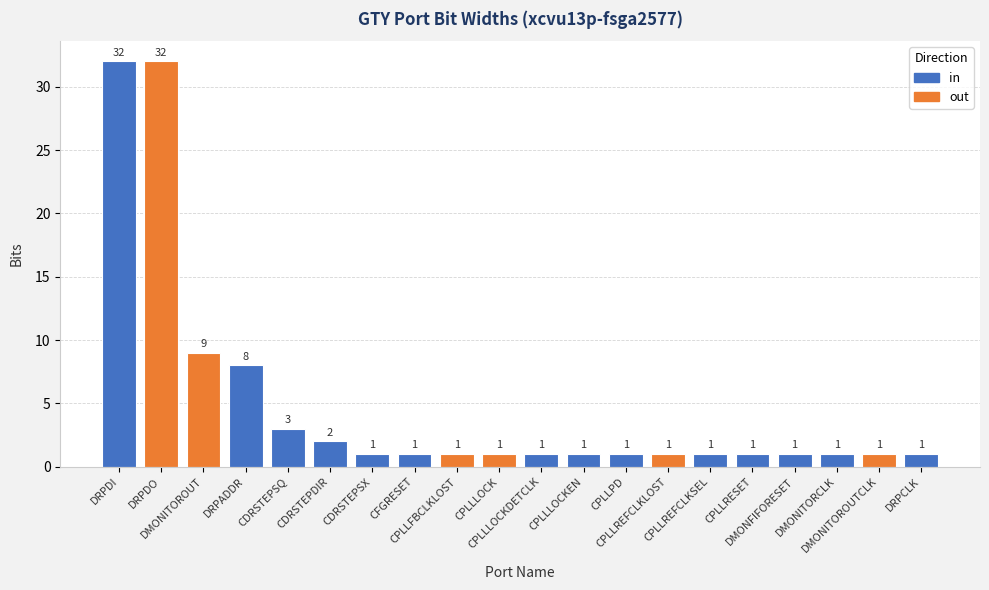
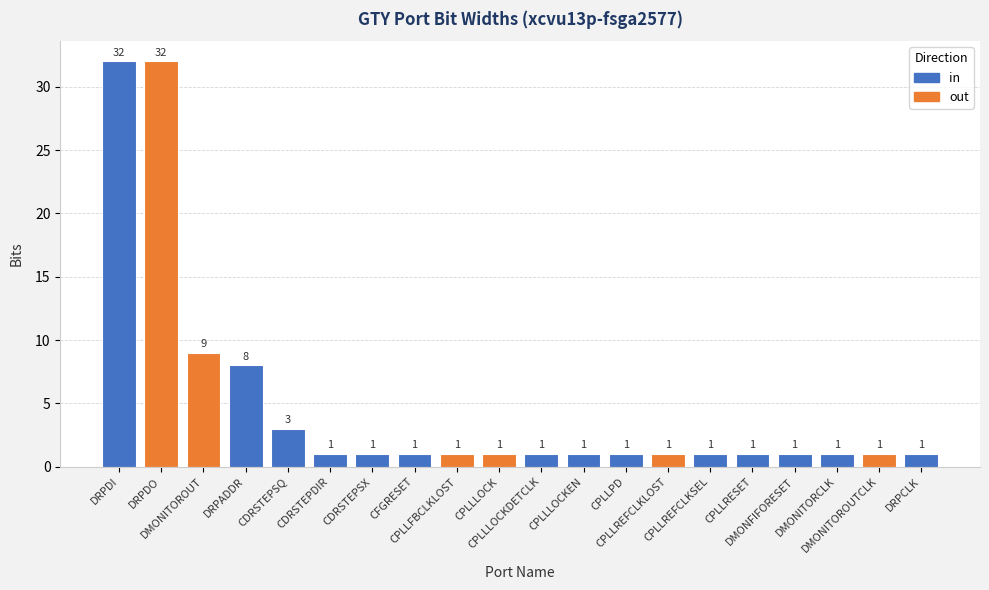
CDRSTEPDIR: 2 -> 1
